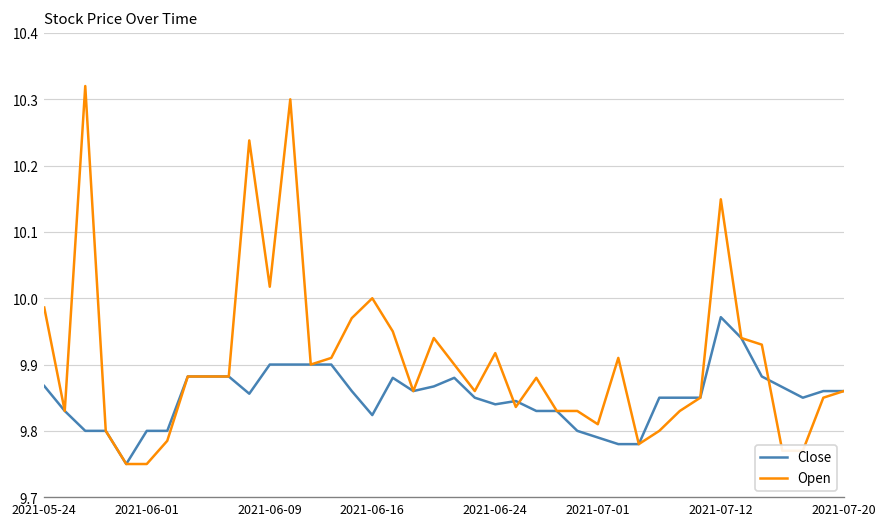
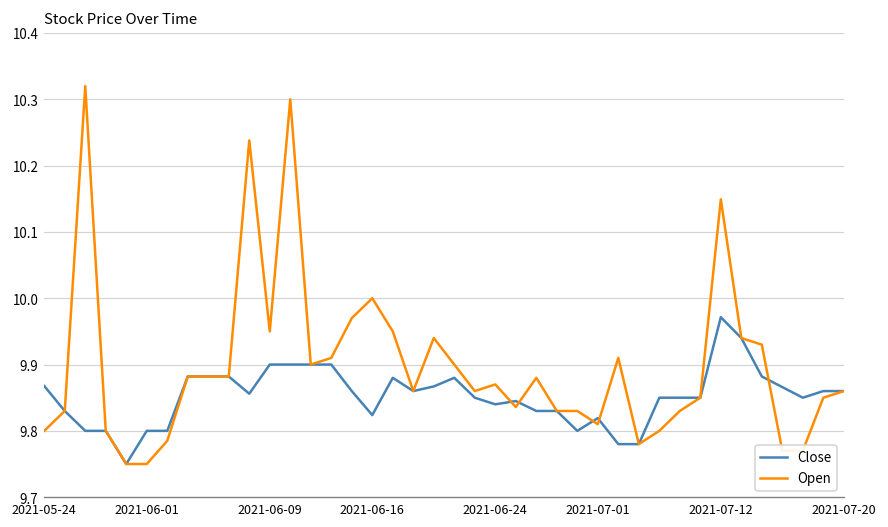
Open, 2021-05-24: 9.99 -> 9.80
Open, 2021-06-09: 10.02 -> 9.95
Open, 2021-06-24: 9.92 -> 9.87
Close, 2021-07-01: 9.79 -> 9.82
